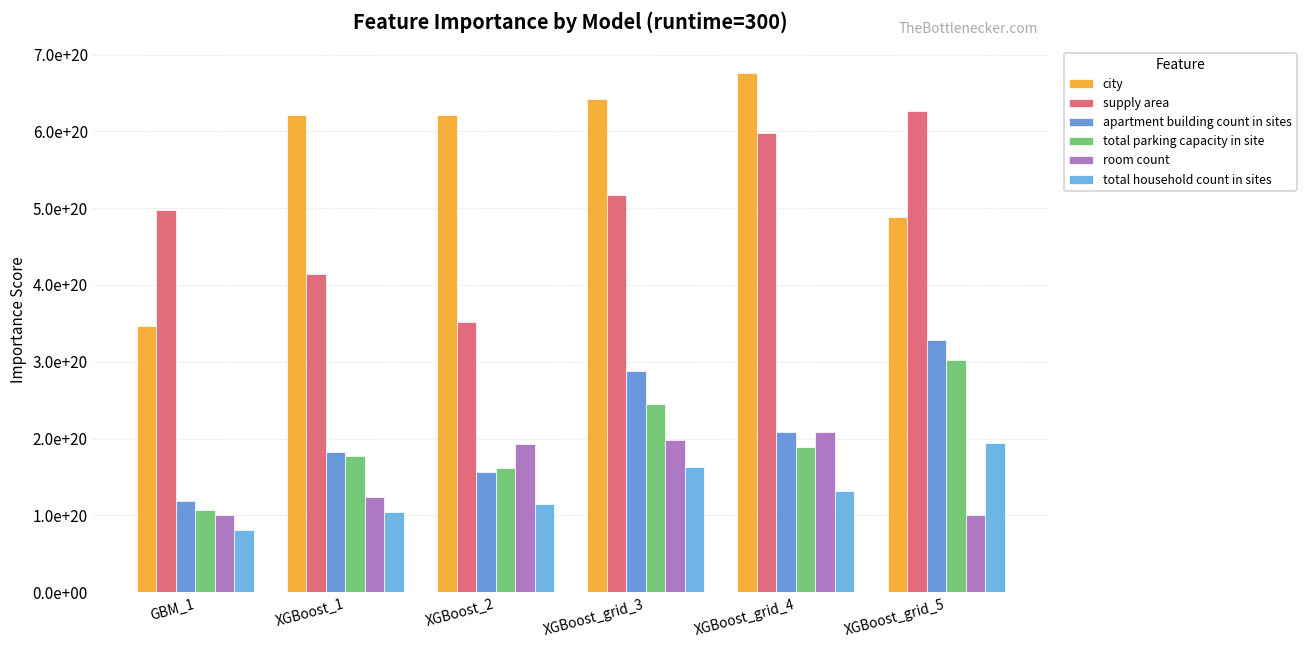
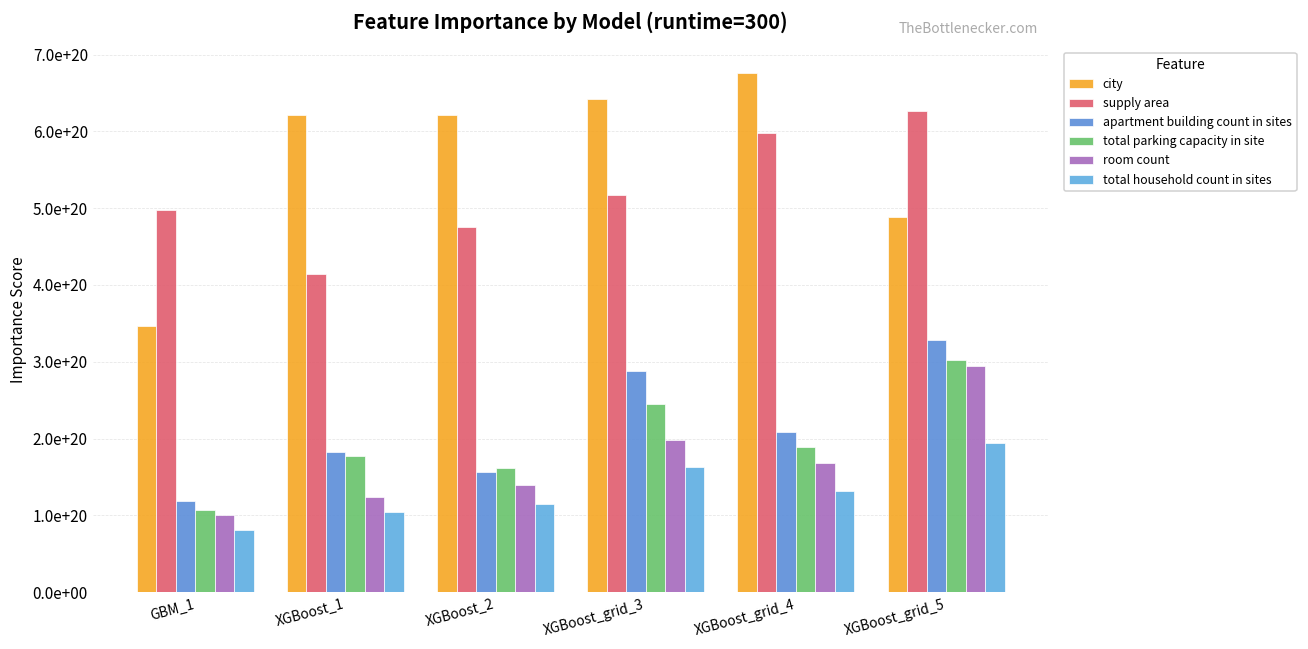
supply area, XGBoost_2: 350000000000000000000 -> 480000000000000000000
room count, XGBoost_2: 190000000000000000000 -> 140000000000000000000
room count, XGBoost_grid_4: 210000000000000000000 -> 170000000000000000000
room count, XGBoost_grid_5: 100000000000000000000 -> 290000000000000000000
